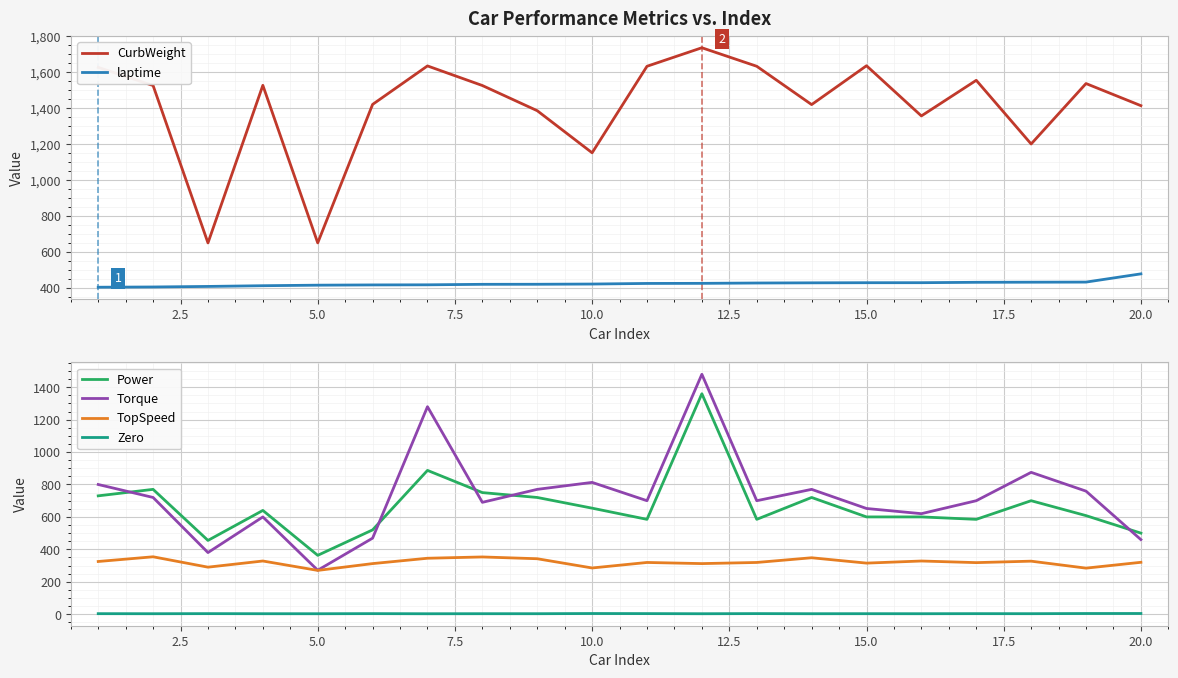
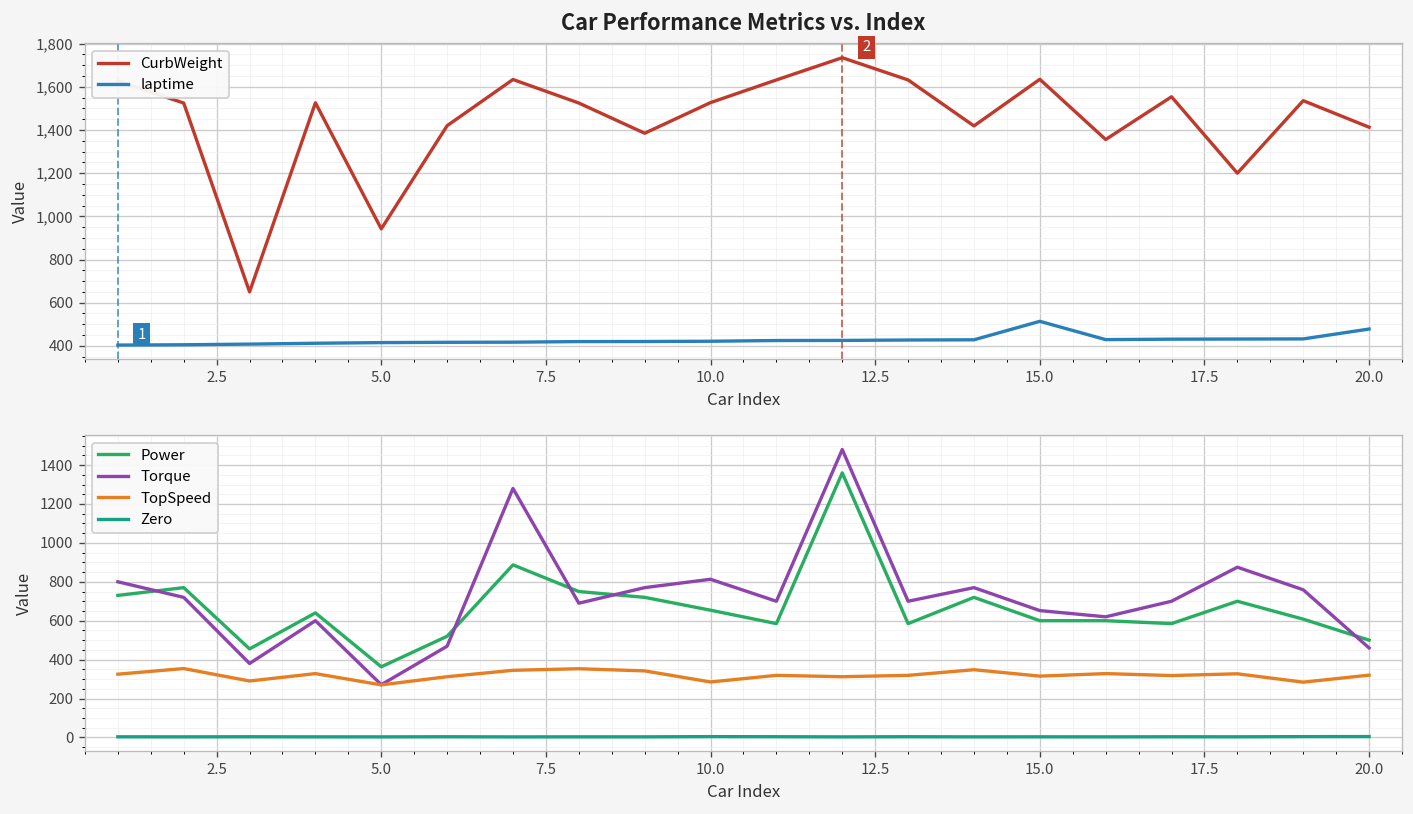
Car Performance Metrics vs. Index, CurbWeight, 5.0: 650 -> 940
Car Performance Metrics vs. Index, CurbWeight, 10.0: 1,150 -> 1,530
Car Performance Metrics vs. Index, laptime, 15.0: 430 -> 510
